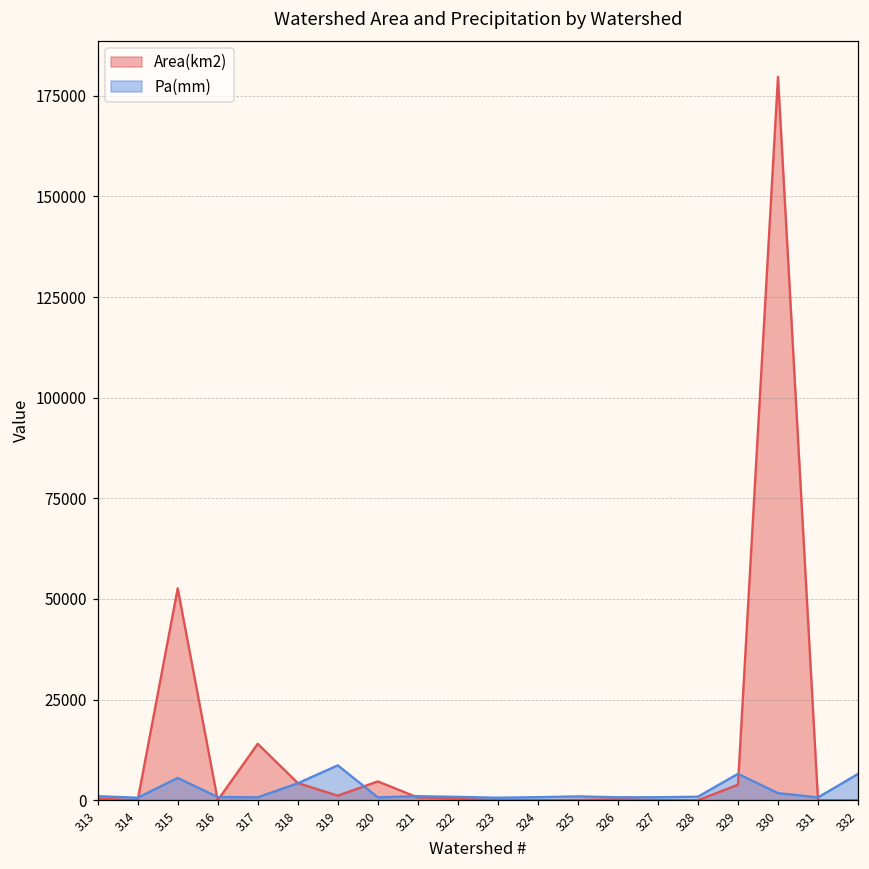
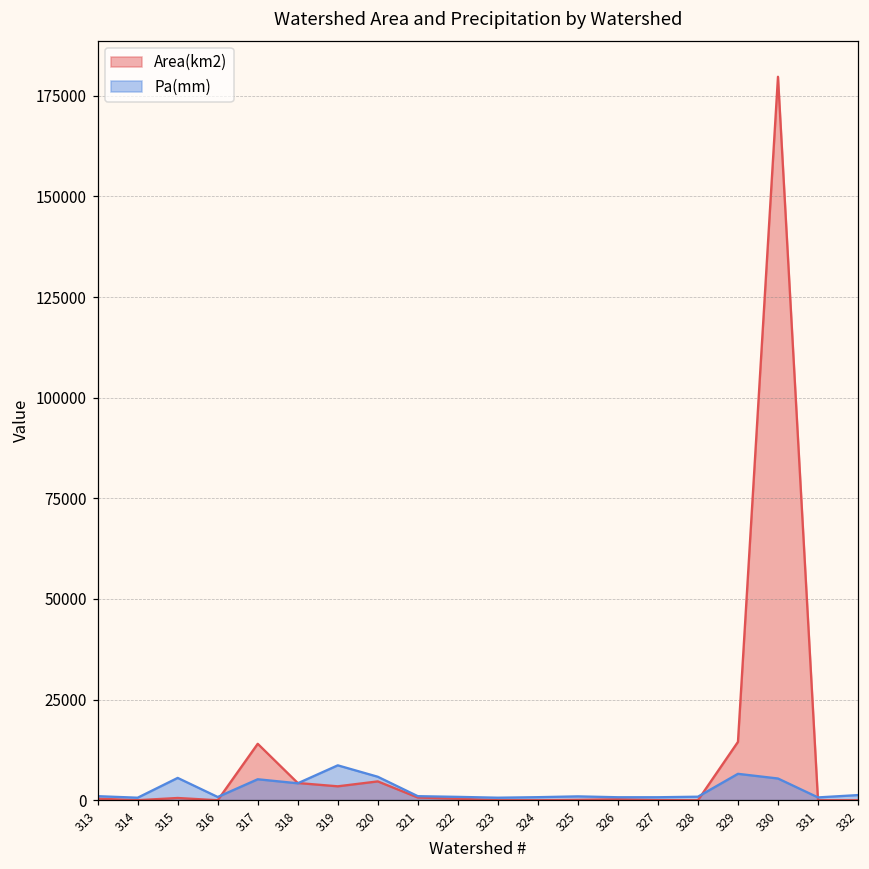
Area(km2), 315: 53000 -> 1000
Pa(mm), 317: 1000 -> 5000
Area(km2), 319: 1000 -> 3000
Pa(mm), 320: 1000 -> 6000
Area(km2), 329: 4000 -> 15000
Pa(mm), 330: 2000 -> 5000
Pa(mm), 332: 7000 -> 1000
